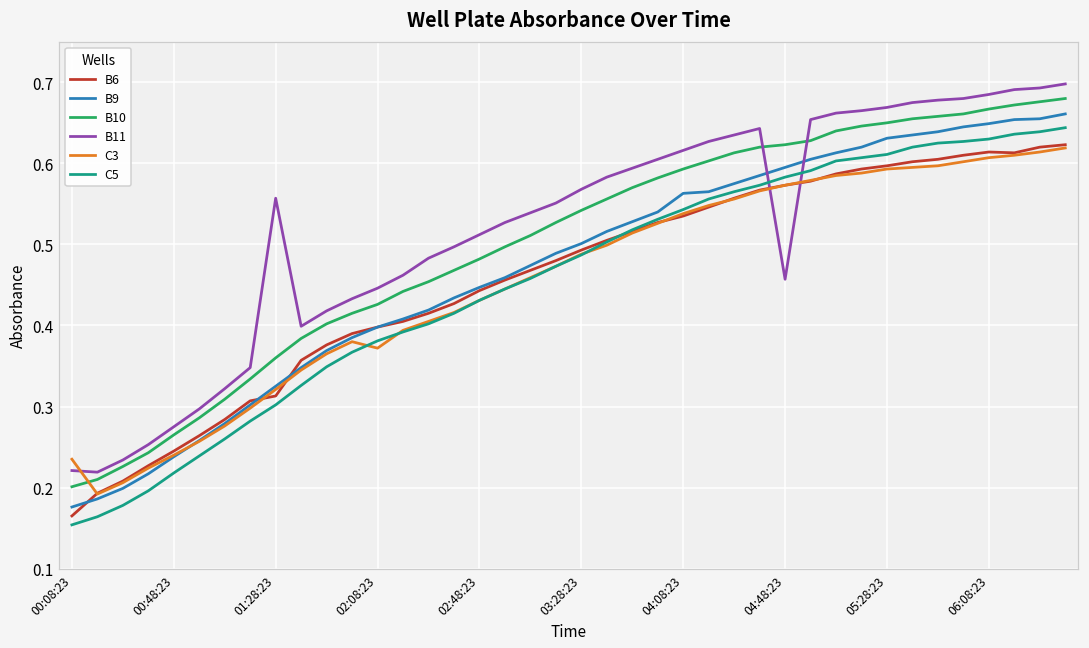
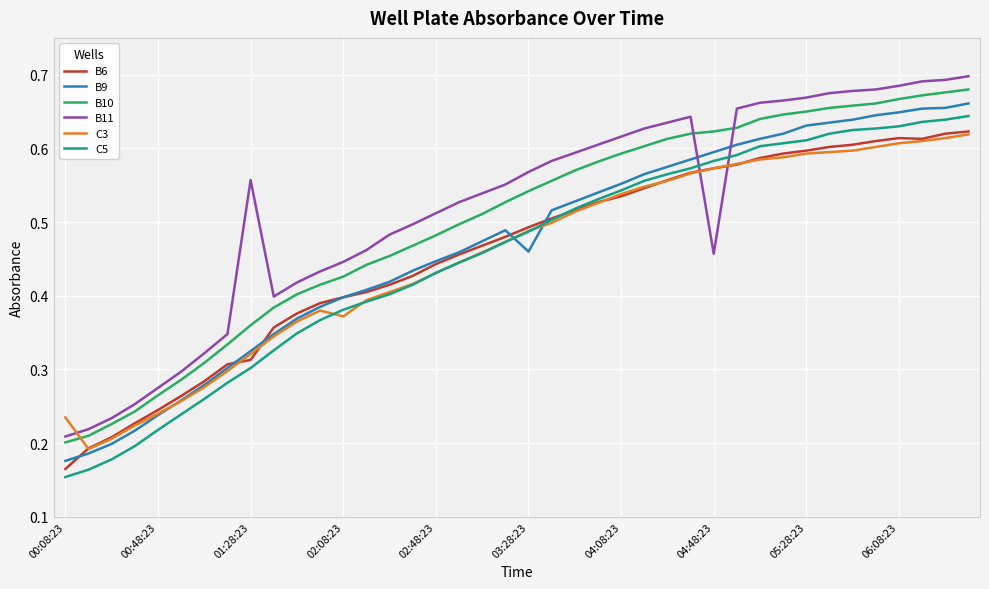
B11, 00:08:23: 0.22 -> 0.21
B9, 03:28:23: 0.50 -> 0.46
B9, 04:08:23: 0.56 -> 0.55
